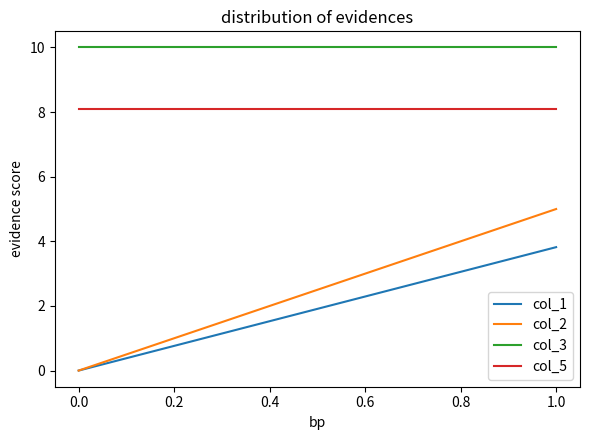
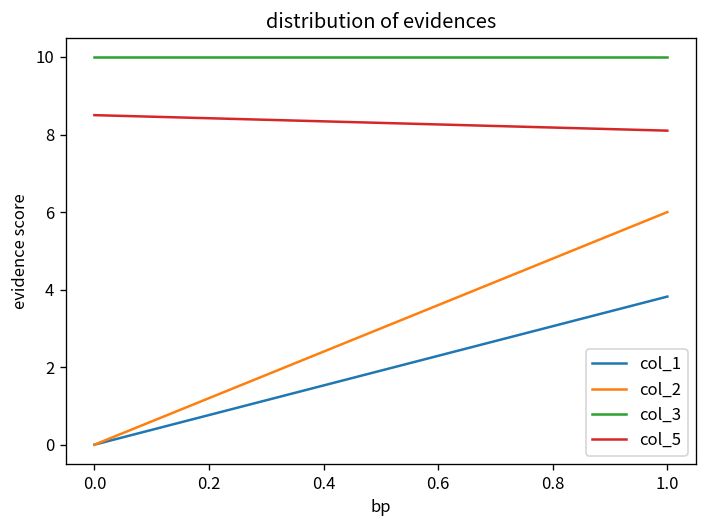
col_5, 0.0: 8.1 -> 8.5
col_2, 1.0: 5 -> 6
